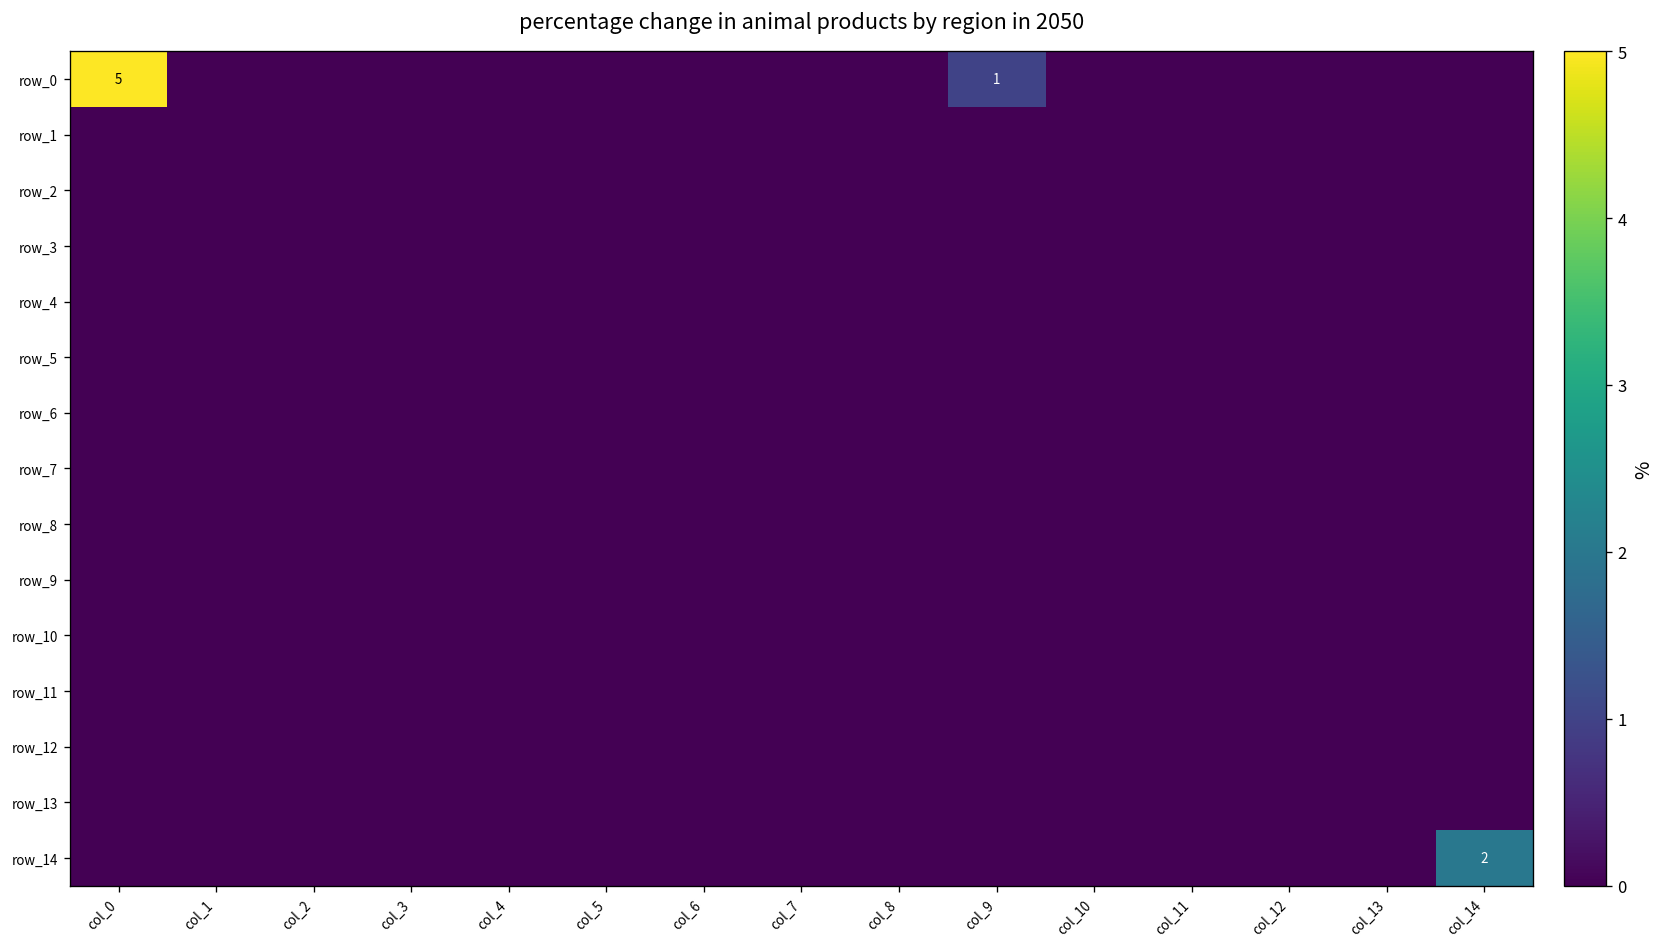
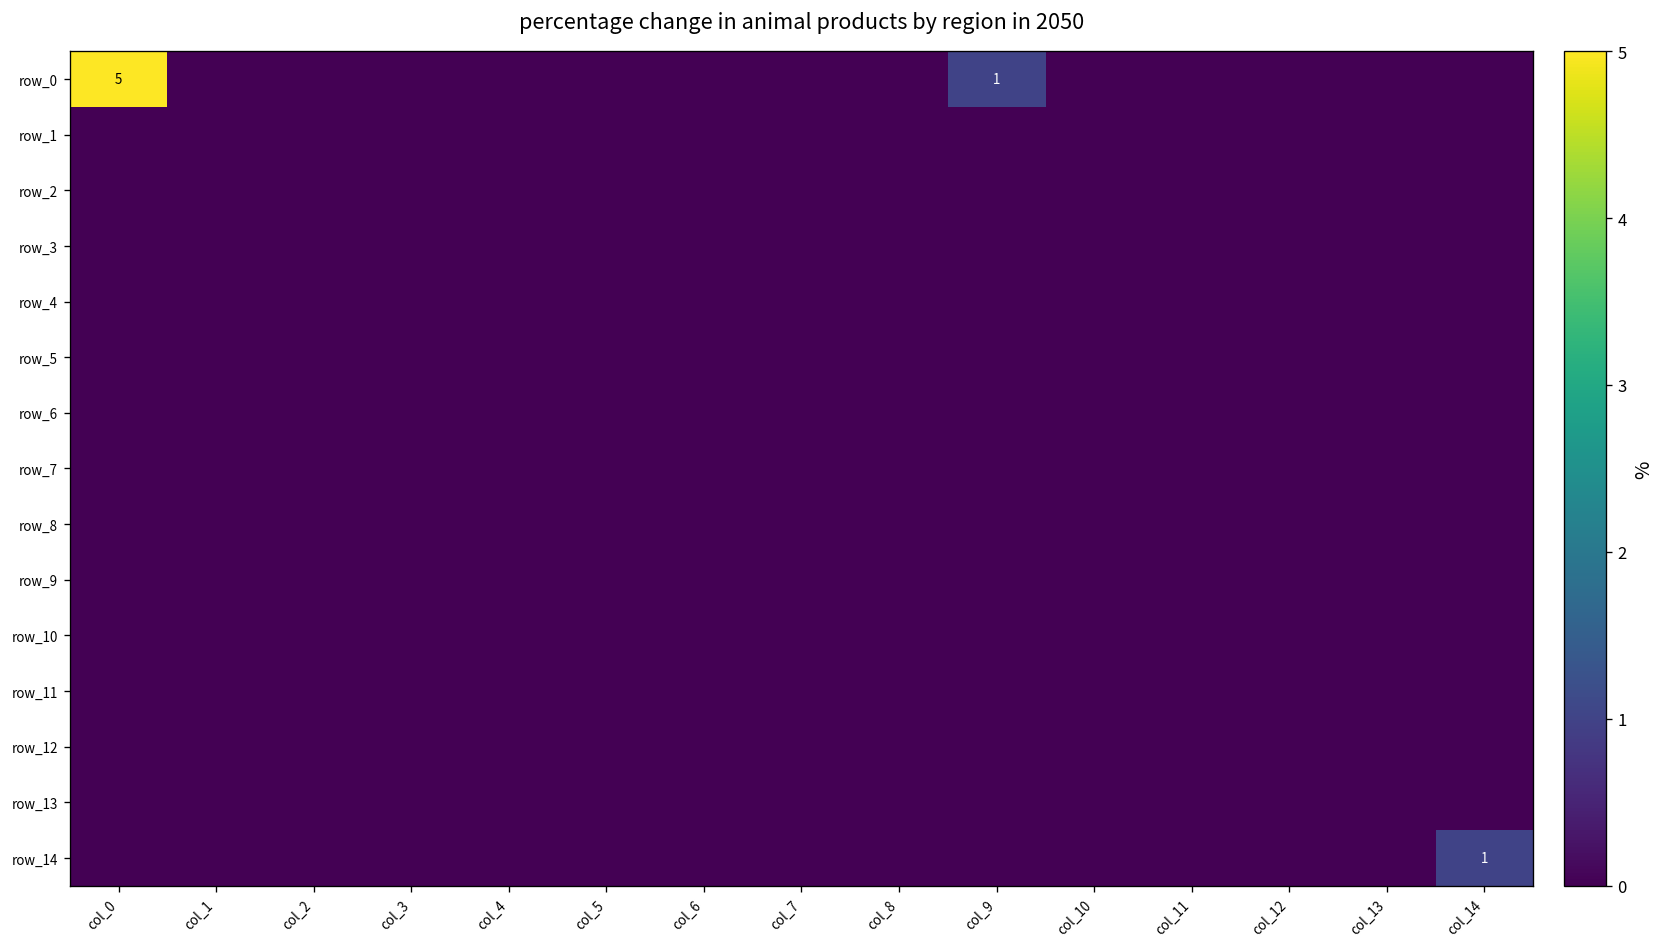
row_14, col_14: 2 -> 1
